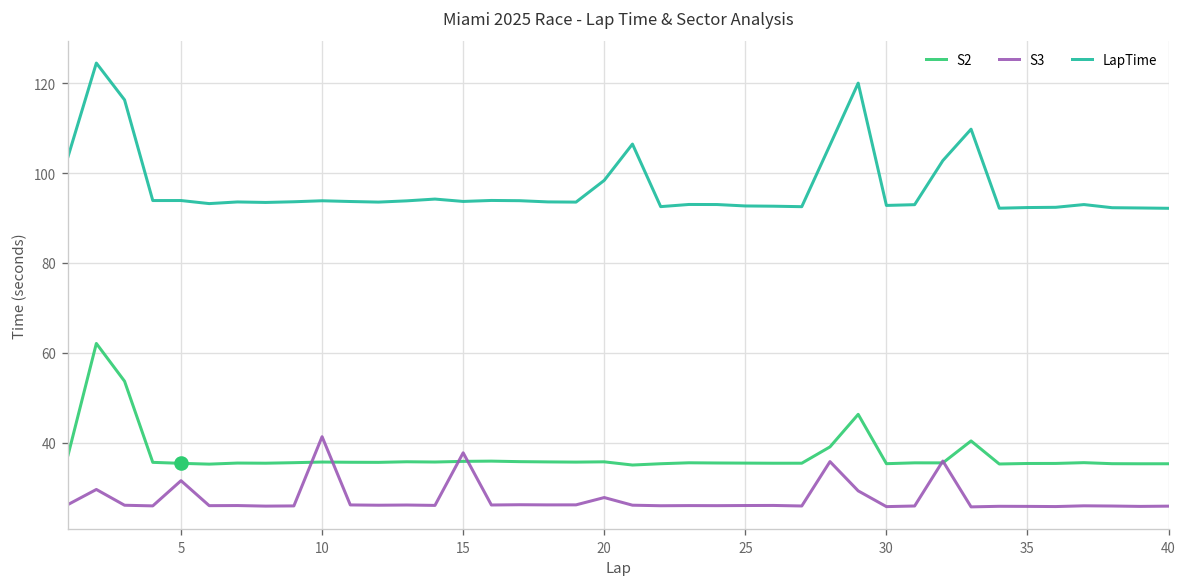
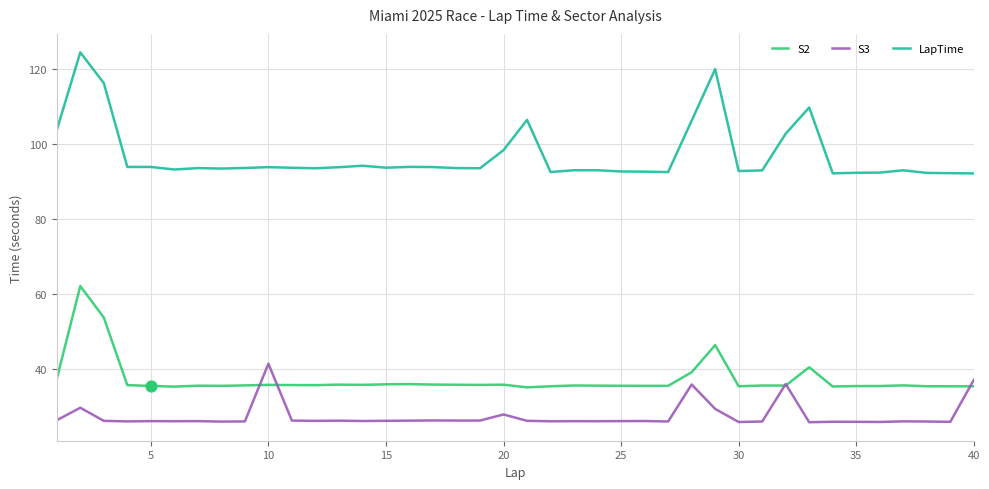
S3, 5: 32 -> 26
S3, 15: 38 -> 26
S3, 40: 26 -> 37
